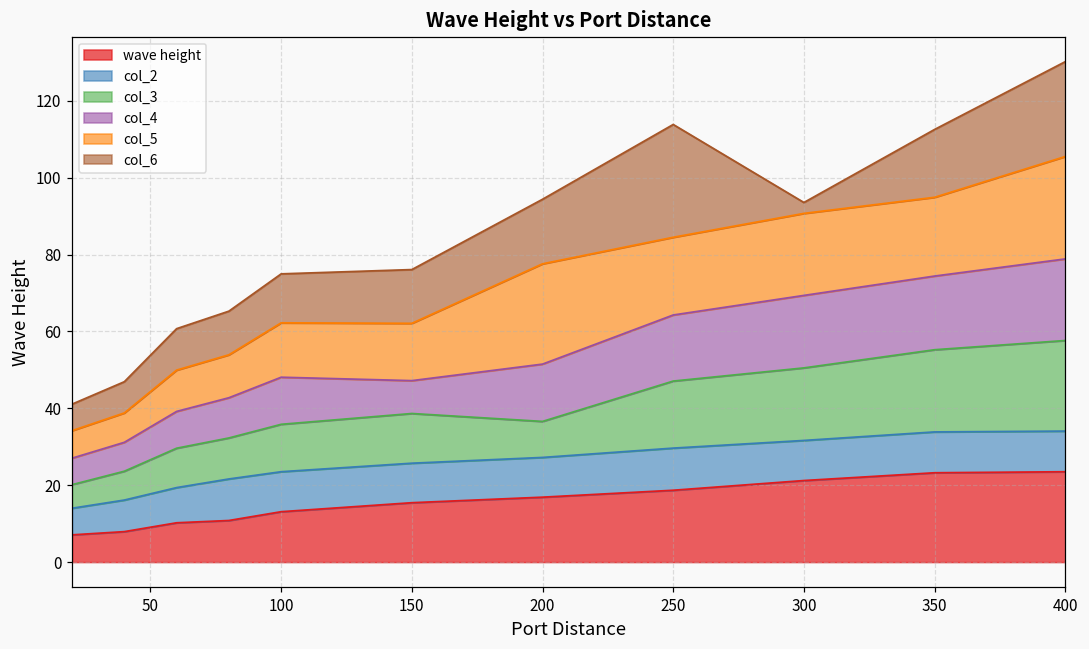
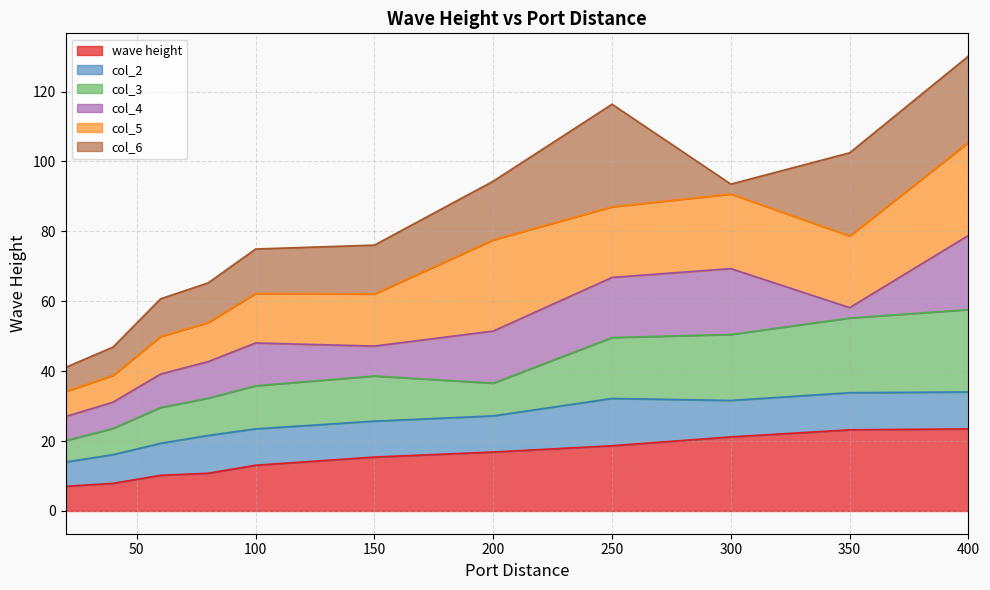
col_2, 250: 11 -> 14
col_4, 350: 19 -> 3
col_6, 350: 18 -> 24
